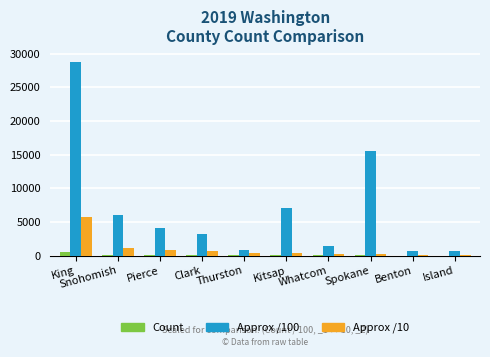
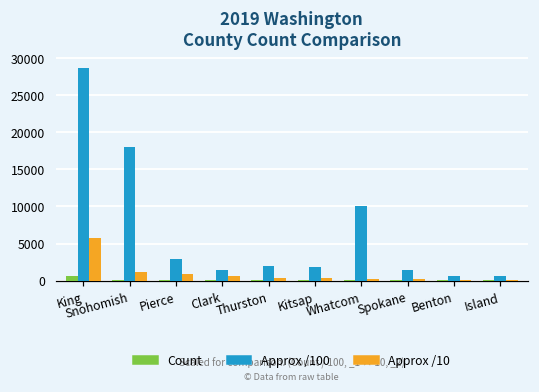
Approx /100, Snohomish: 6000 -> 18000
Approx /100, Pierce: 4000 -> 3000
Approx /100, Clark: 3000 -> 1000
Approx /100, Thurston: 1000 -> 2000
Approx /100, Kitsap: 7000 -> 2000
Approx /100, Whatcom: 1000 -> 10000
Approx /100, Spokane: 15000 -> 1000
